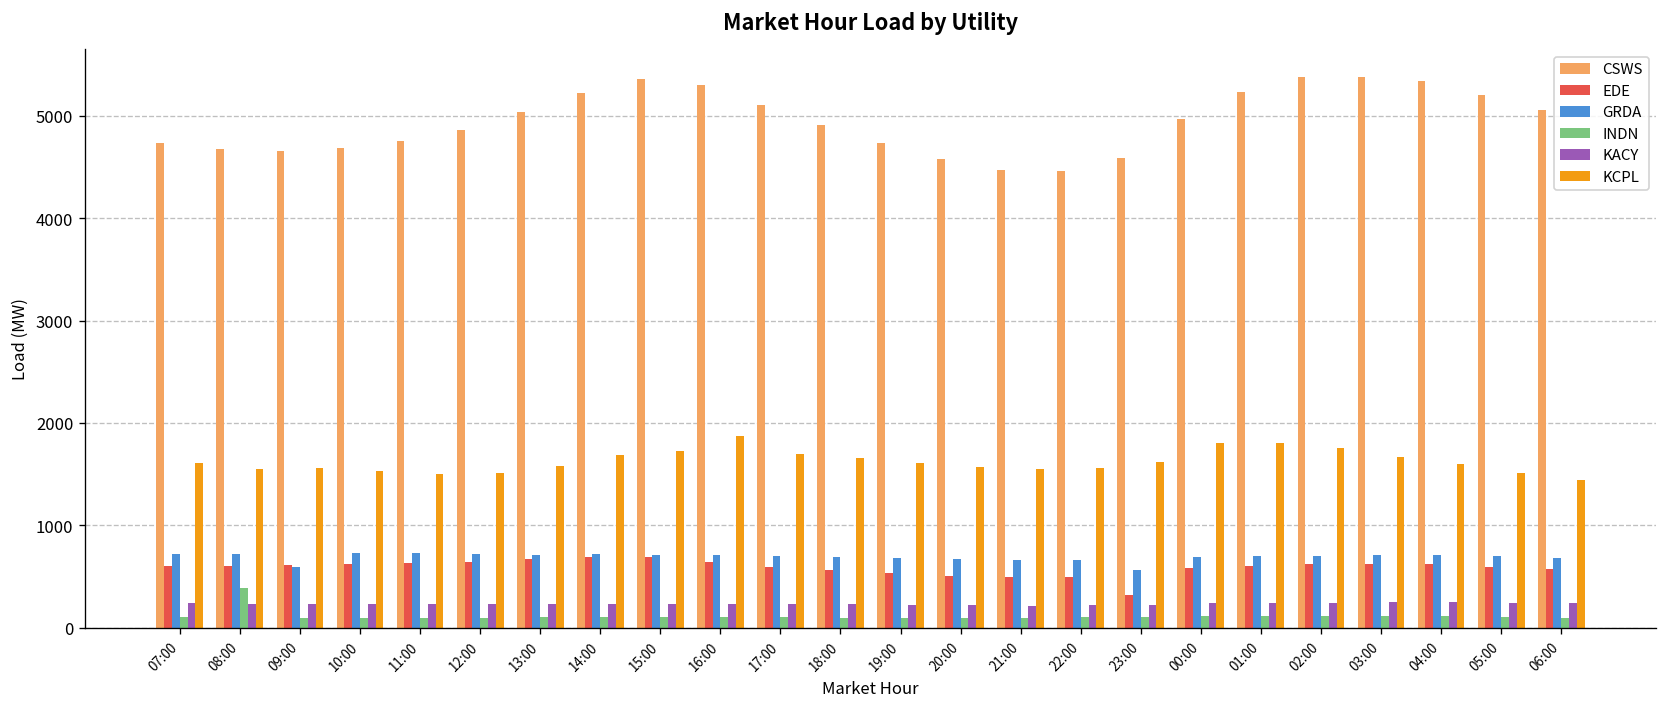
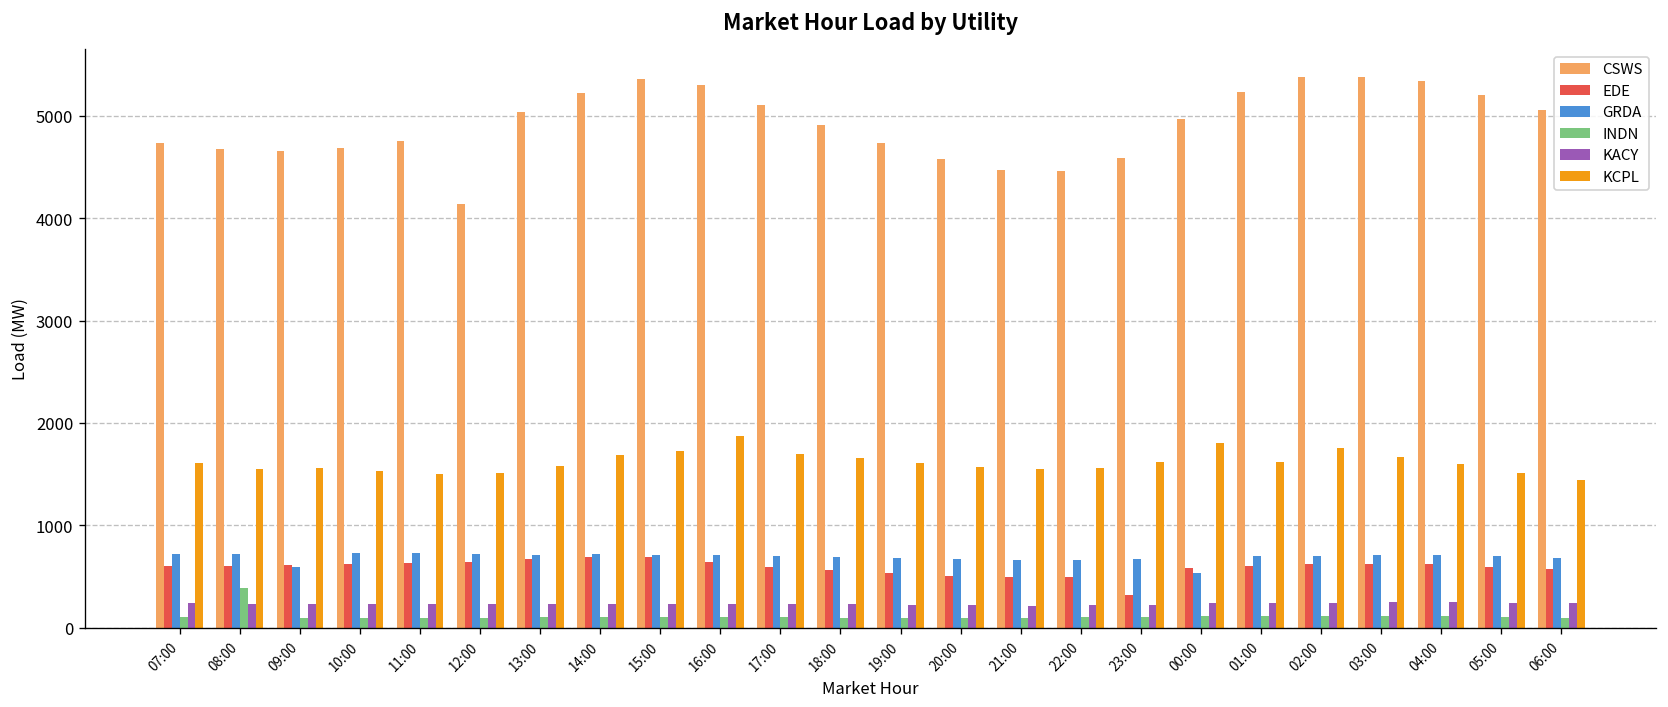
CSWS, 12:00: 4900 -> 4100
GRDA, 23:00: 600 -> 700
GRDA, 00:00: 700 -> 500
KCPL, 01:00: 1800 -> 1600
